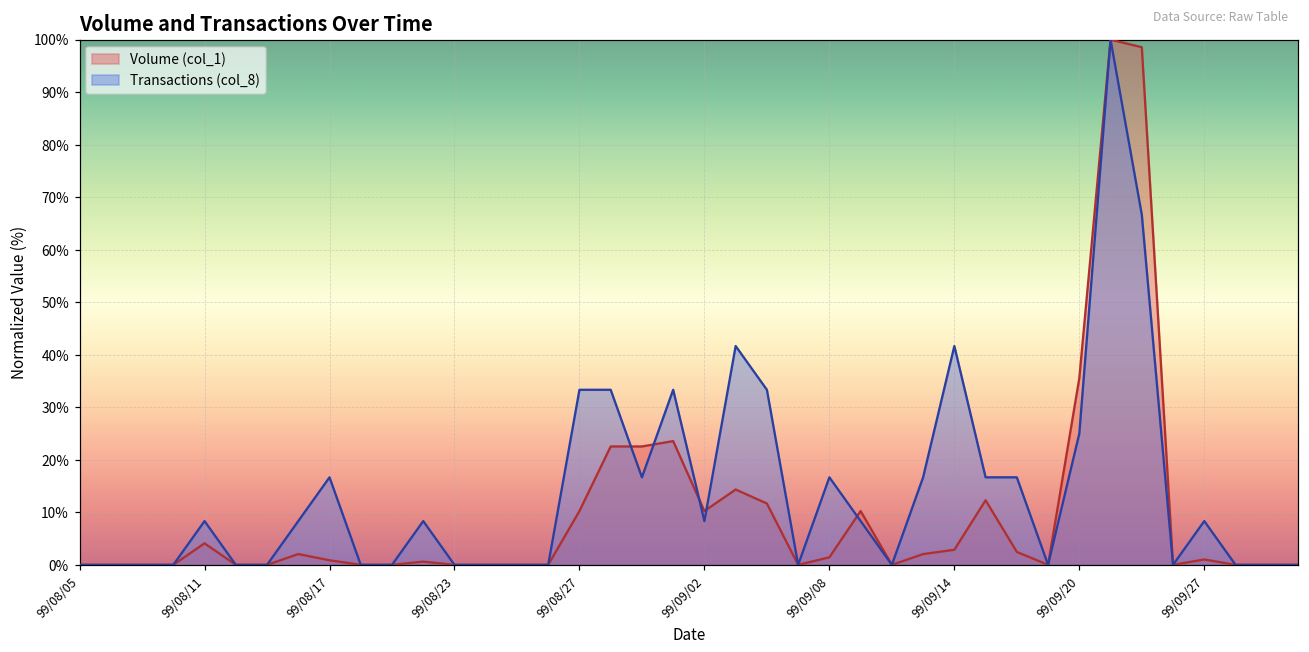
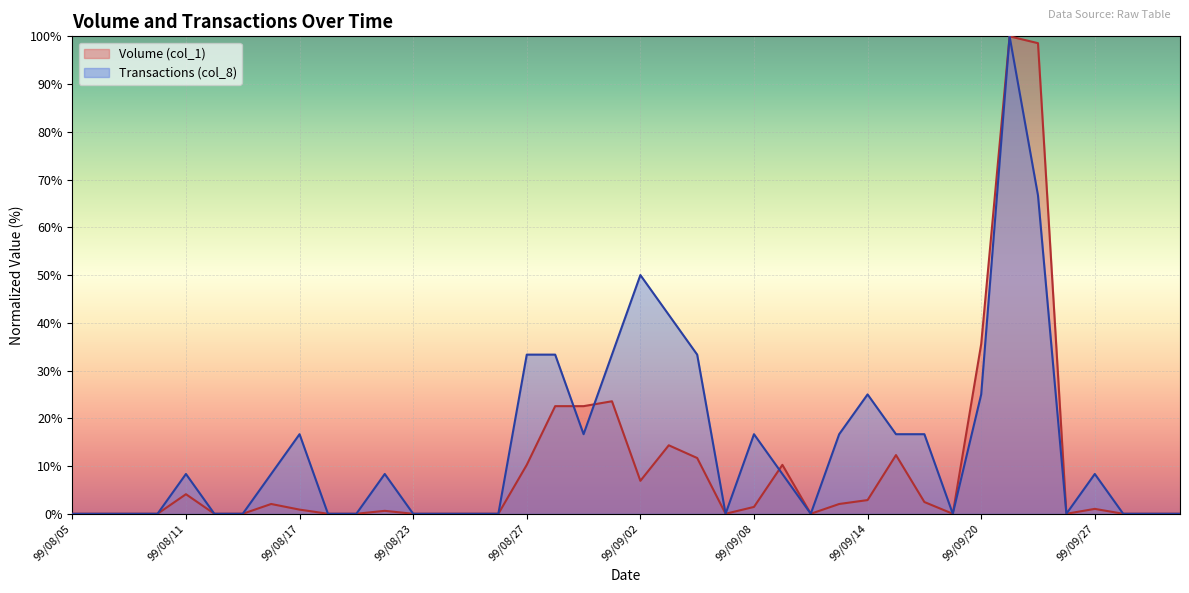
Volume (col_1), 99/09/02: 10% -> 7%
Transactions (col_8), 99/09/02: 8% -> 50%
Transactions (col_8), 99/09/14: 42% -> 25%
